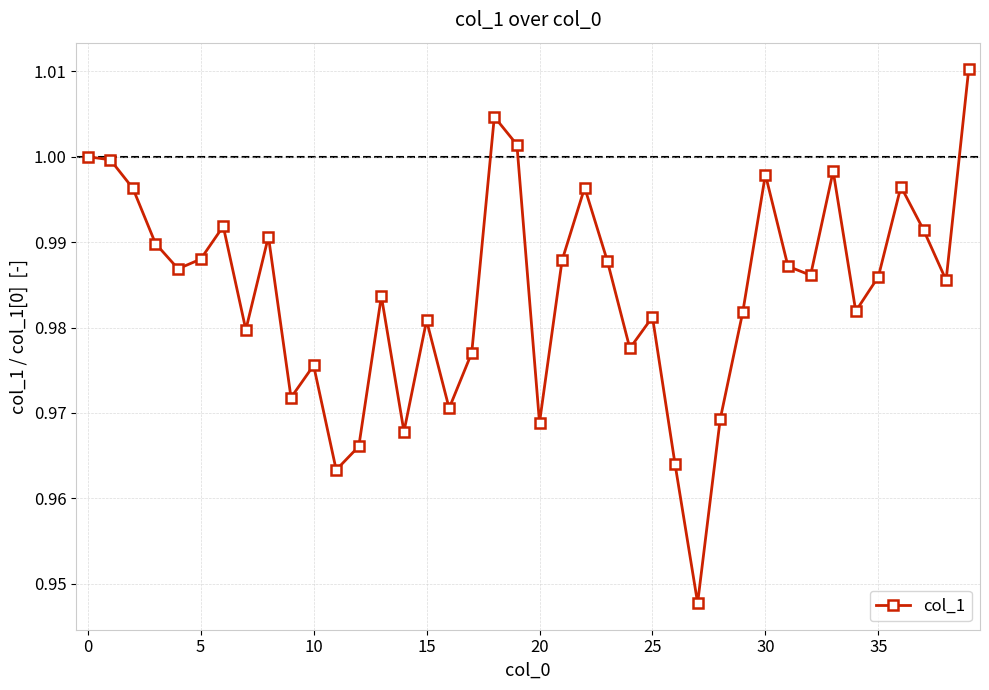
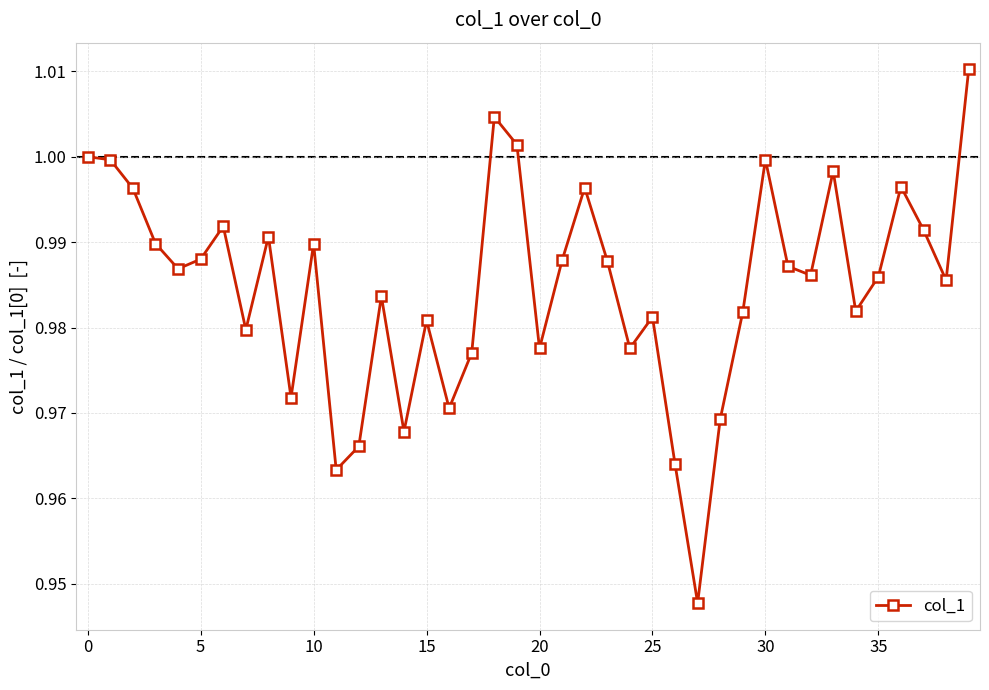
10: 0.976 -> 0.990
20: 0.969 -> 0.978
30: 0.998 -> 1.000
